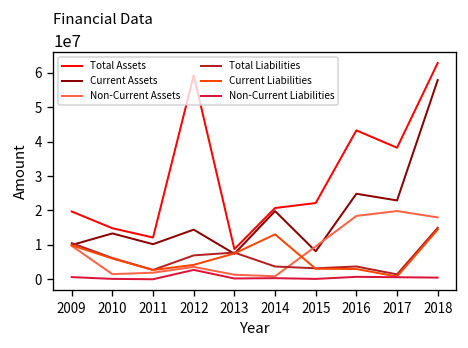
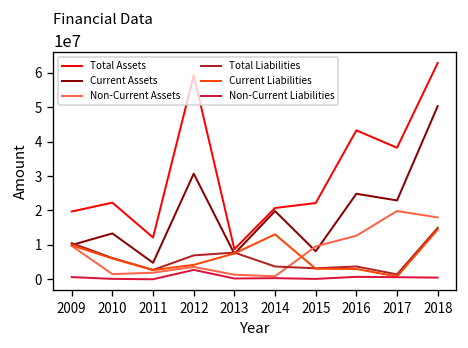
Total Assets, 2010: 15000000 -> 22000000
Current Assets, 2011: 10000000 -> 5000000
Current Assets, 2012: 14000000 -> 31000000
Non-Current Assets, 2016: 18000000 -> 13000000
Current Assets, 2018: 58000000 -> 50000000
